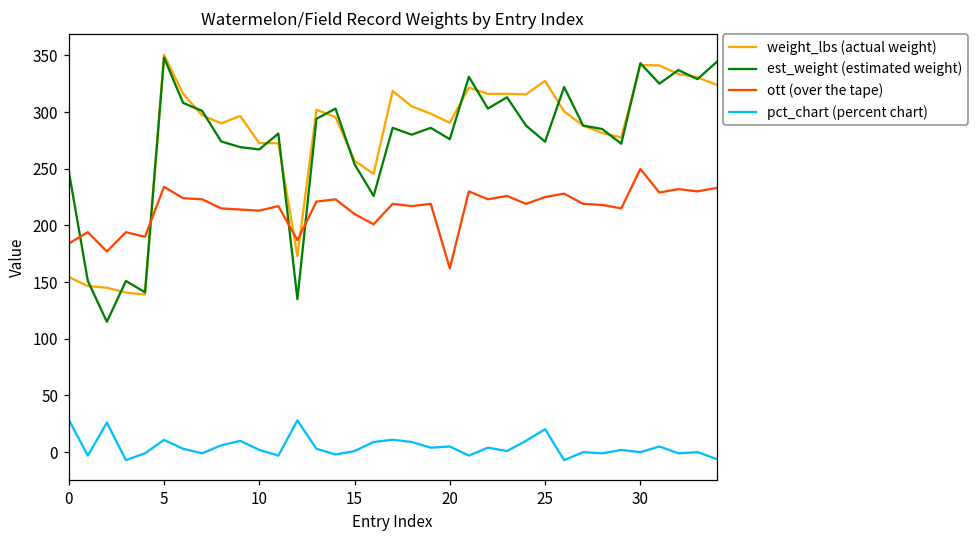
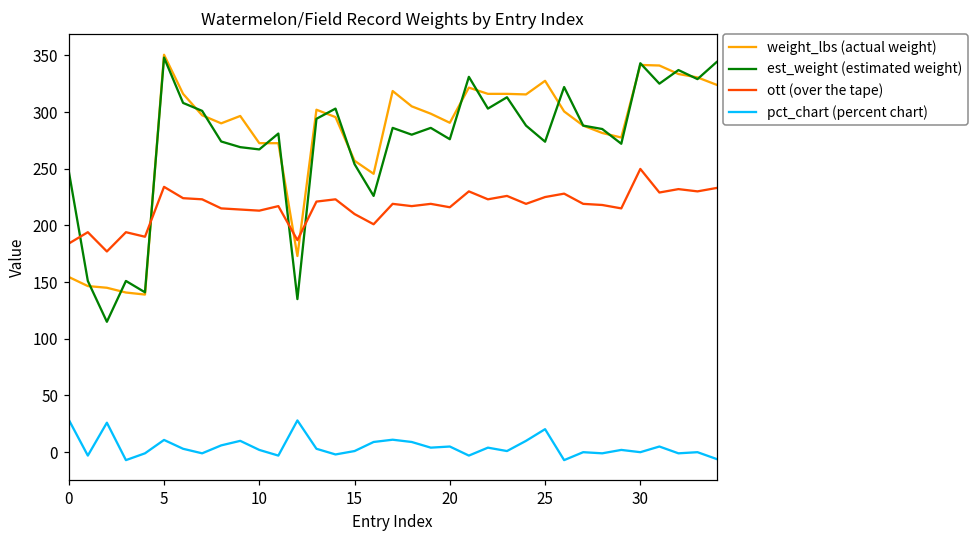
ott (over the tape), 20: 162 -> 216
